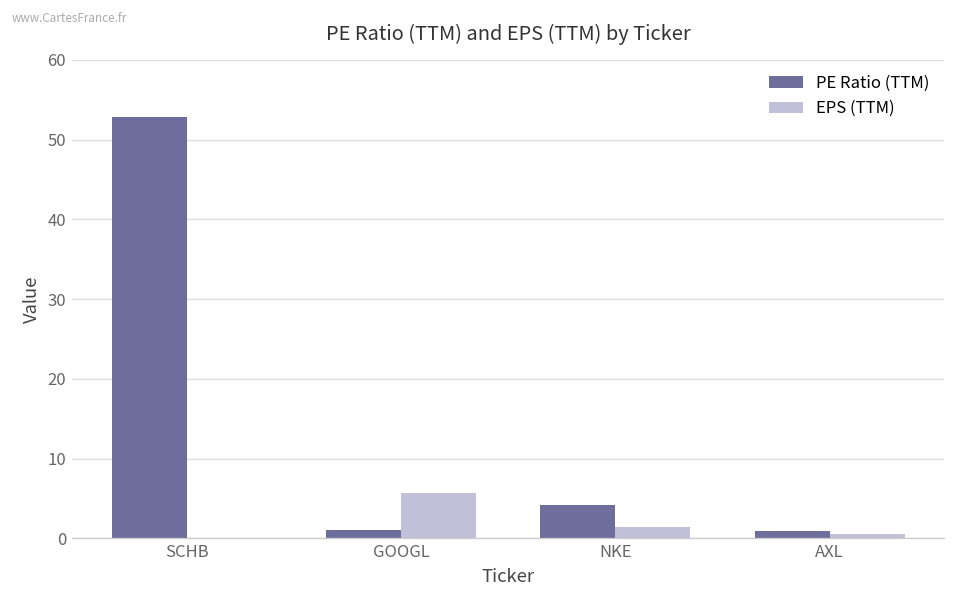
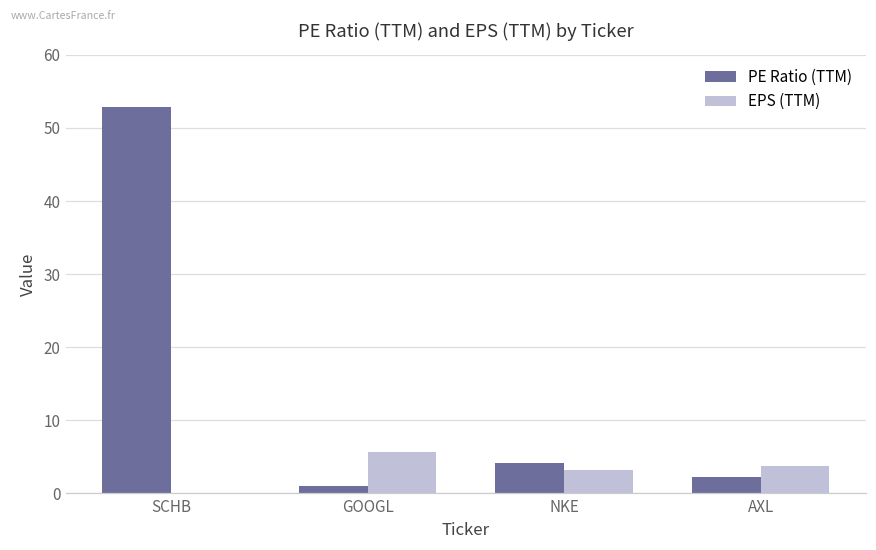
EPS (TTM), NKE: 1 -> 3
PE Ratio (TTM), AXL: 1 -> 2
EPS (TTM), AXL: 0 -> 4
